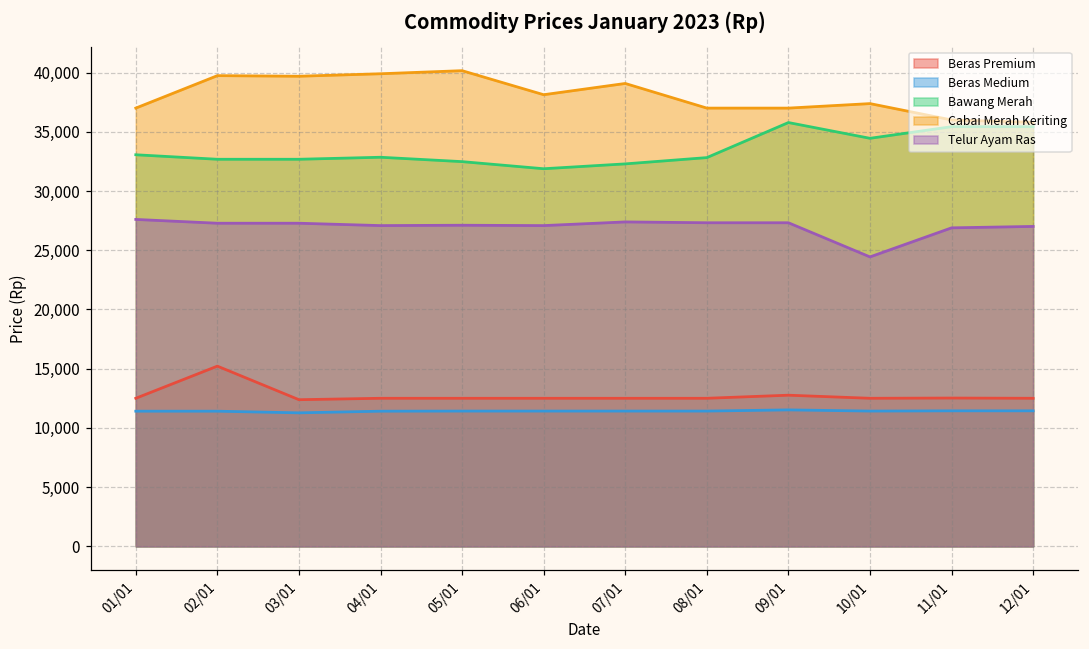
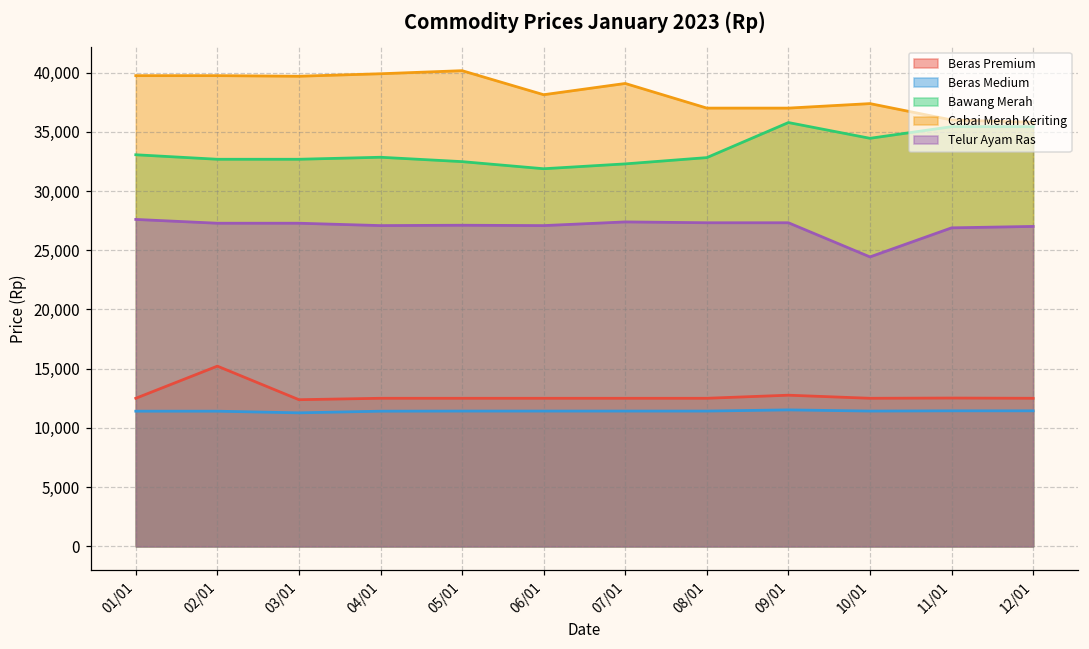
Cabai Merah Keriting, 01/01: 37,000 -> 39,700
